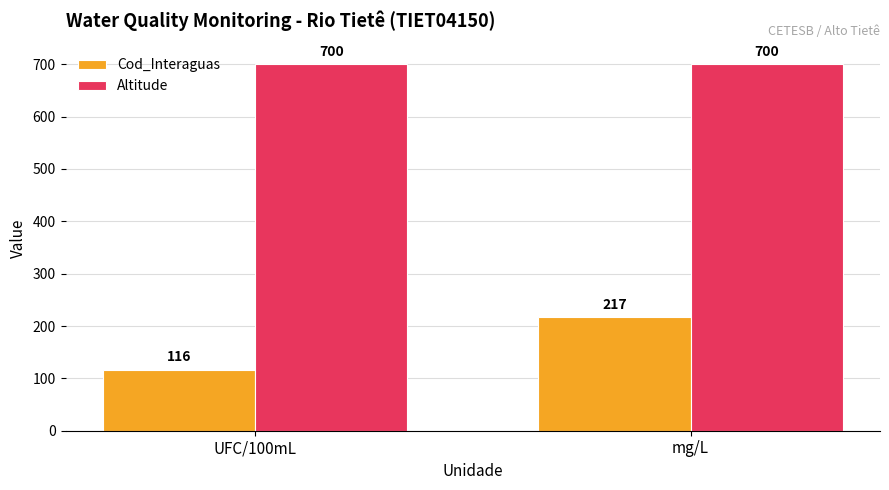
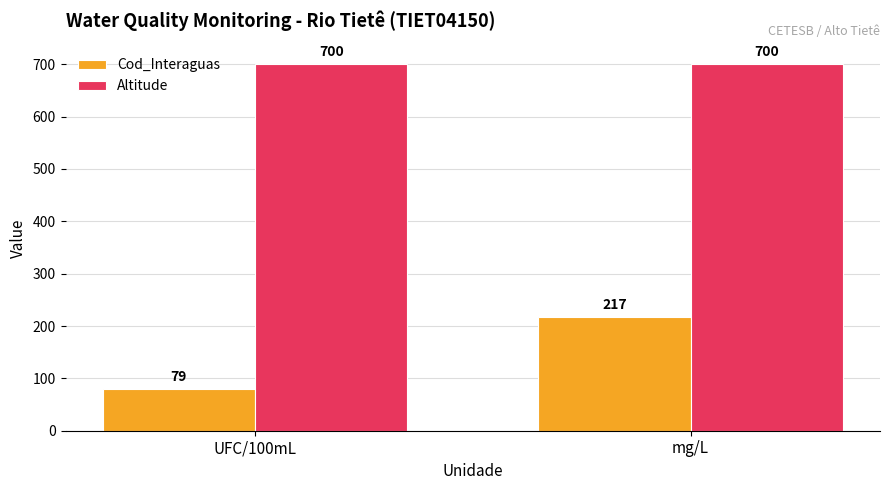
Cod_Interaguas, UFC/100mL: 116 -> 79
